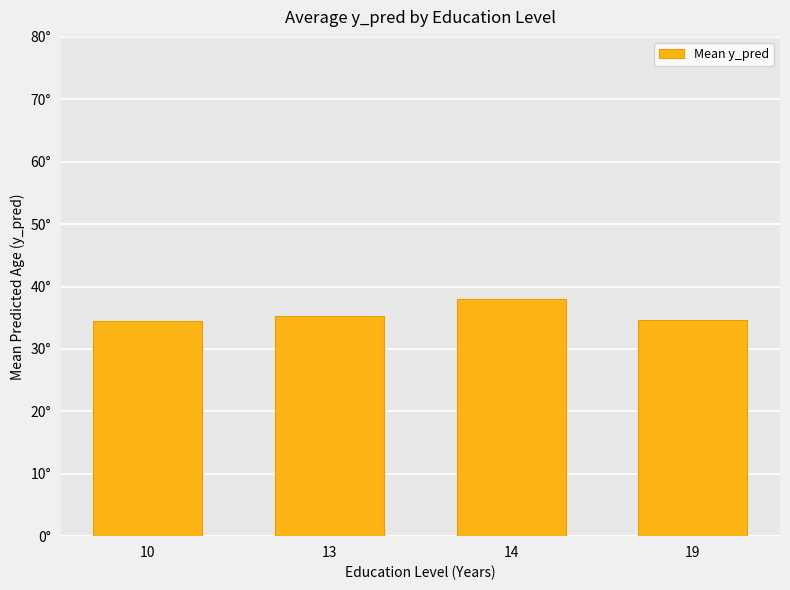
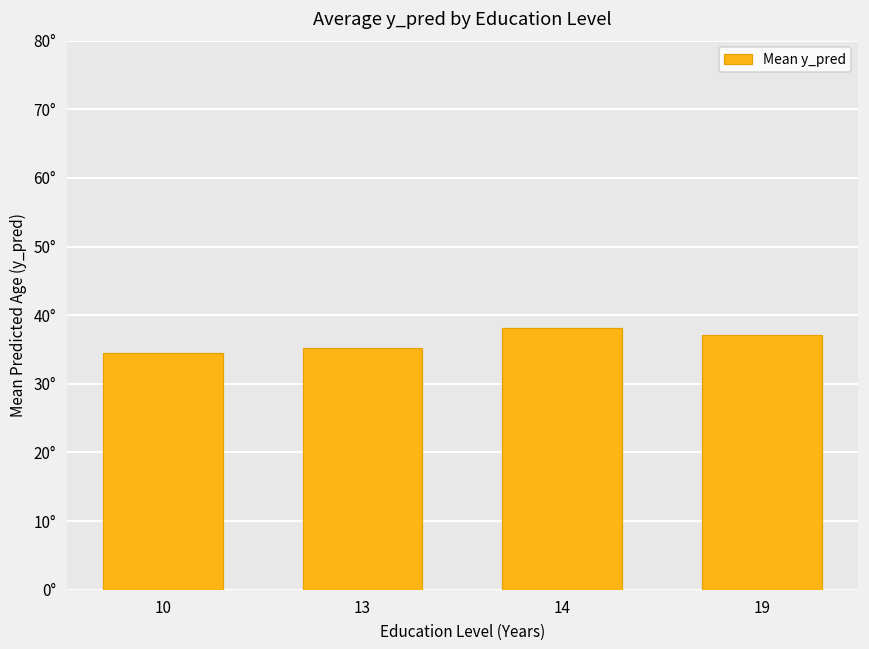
19: 35° -> 37°
